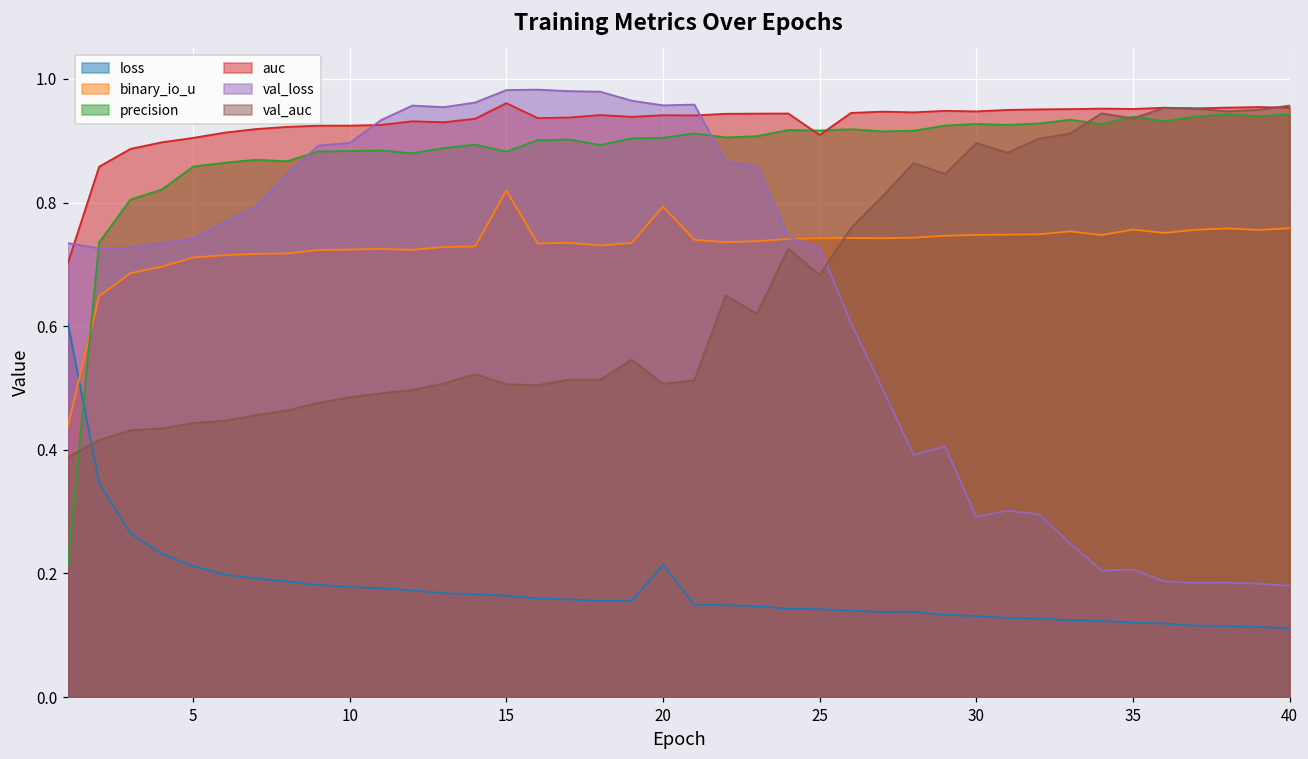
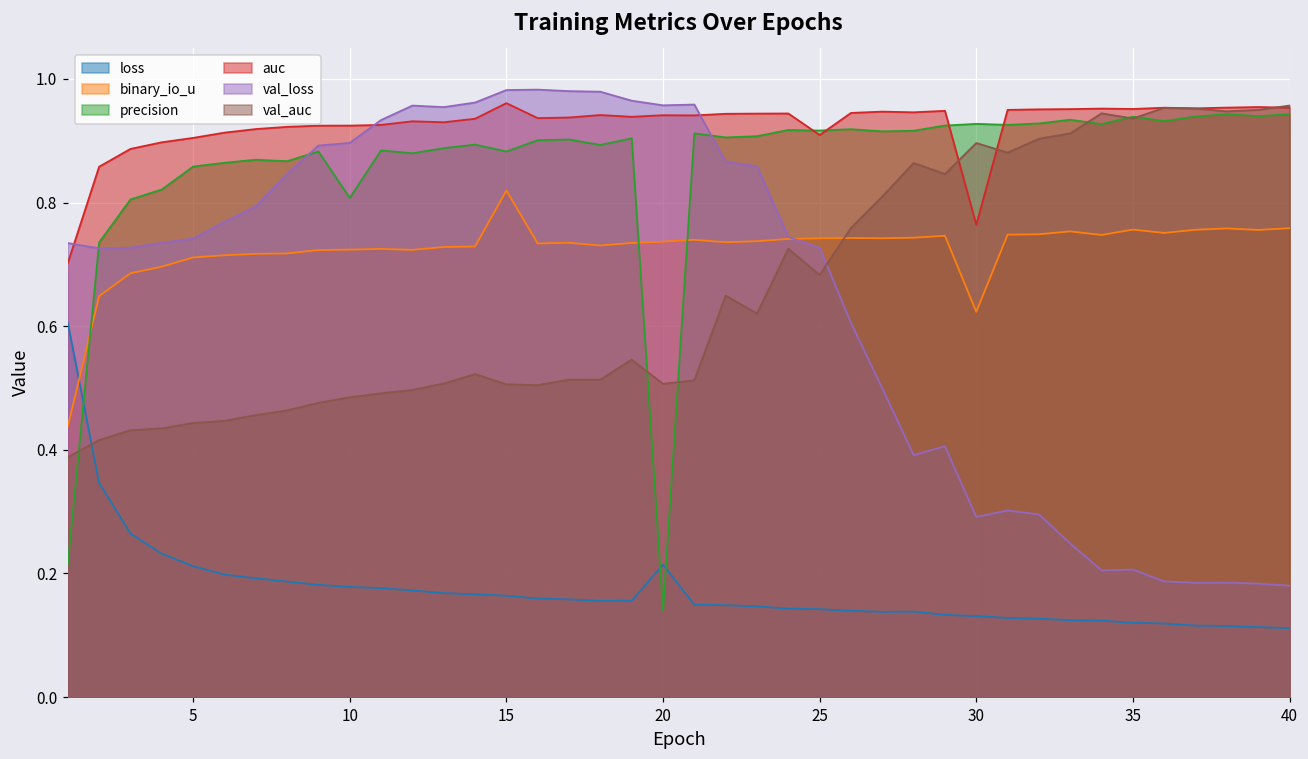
precision, 10: 0.88 -> 0.81
binary_io_u, 20: 0.79 -> 0.74
precision, 20: 0.90 -> 0.14
binary_io_u, 30: 0.75 -> 0.62
auc, 30: 0.95 -> 0.76
